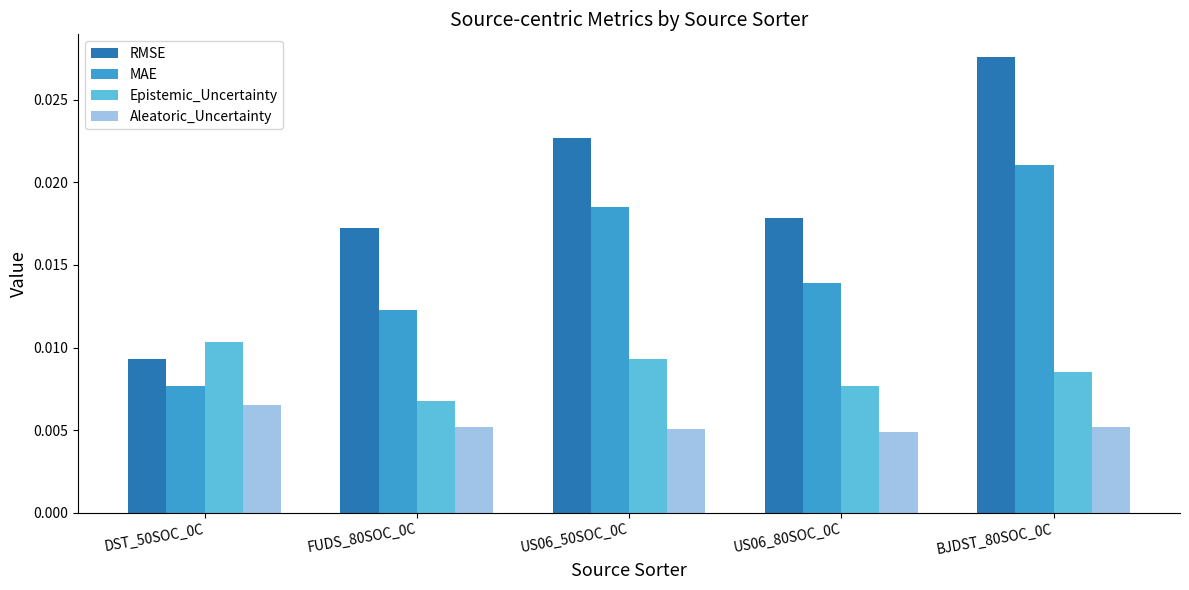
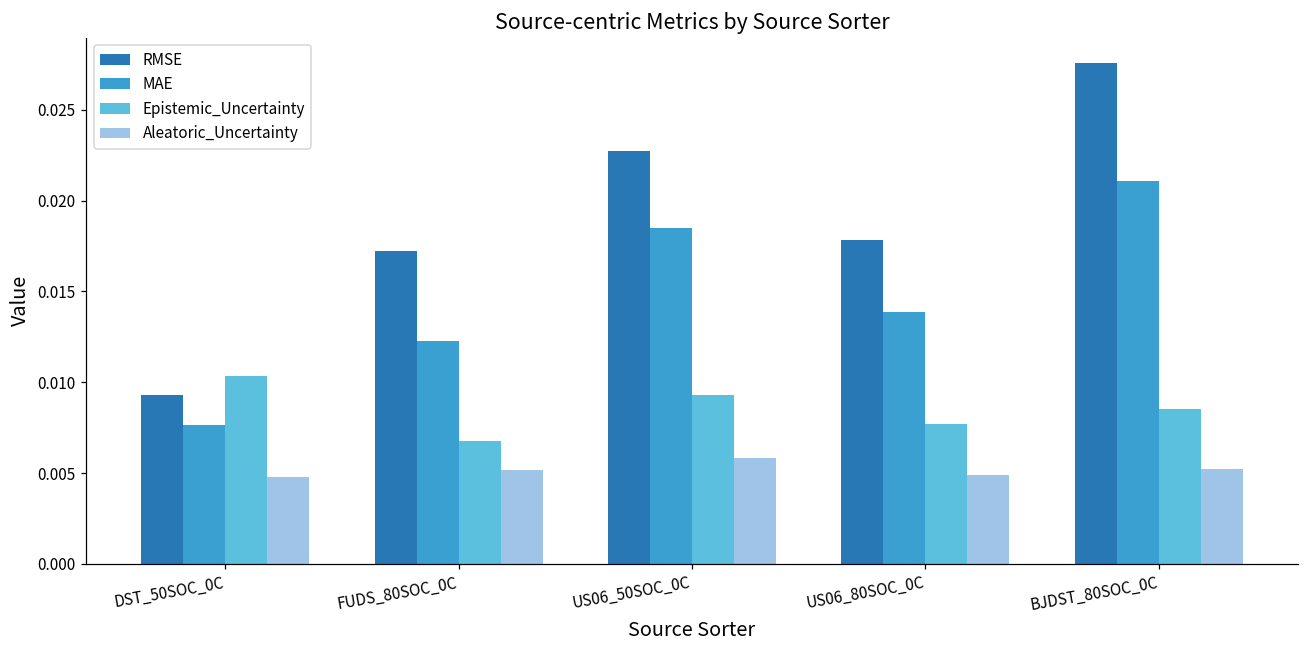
Aleatoric_Uncertainty, DST_50SOC_0C: 0.0065 -> 0.0048
Aleatoric_Uncertainty, US06_50SOC_0C: 0.0051 -> 0.0058
